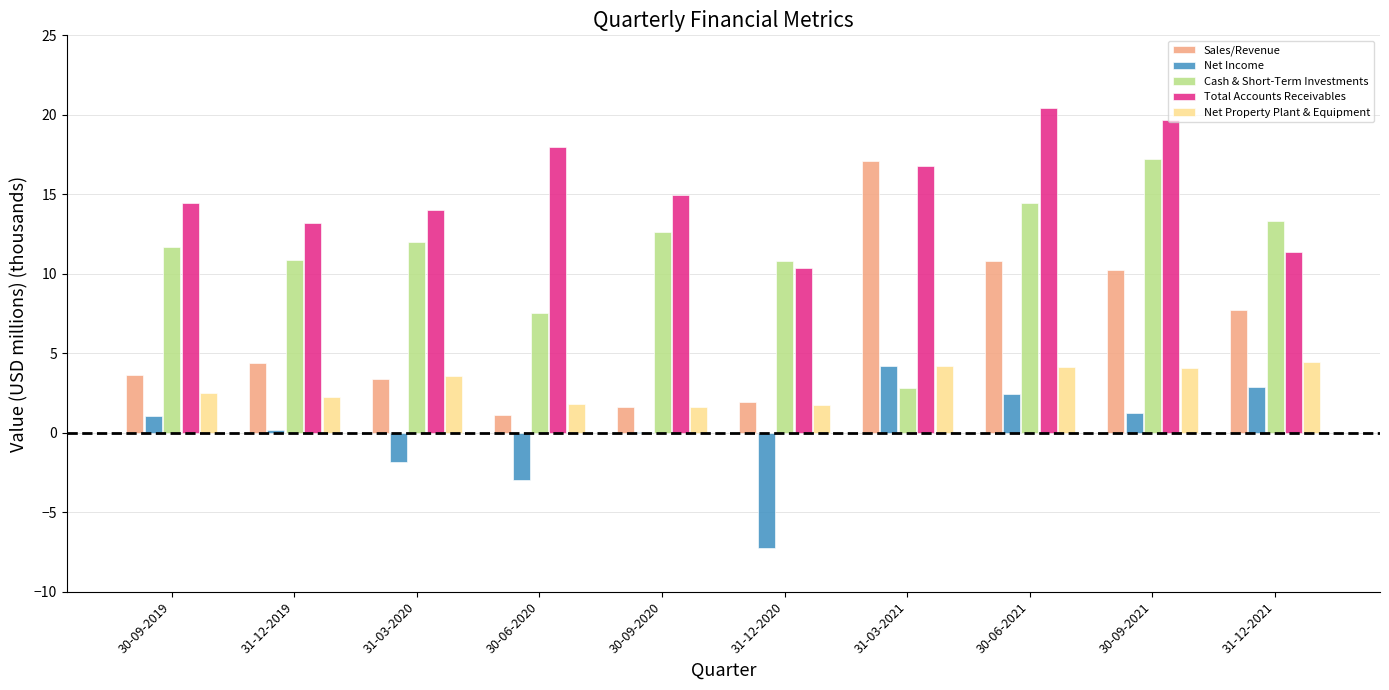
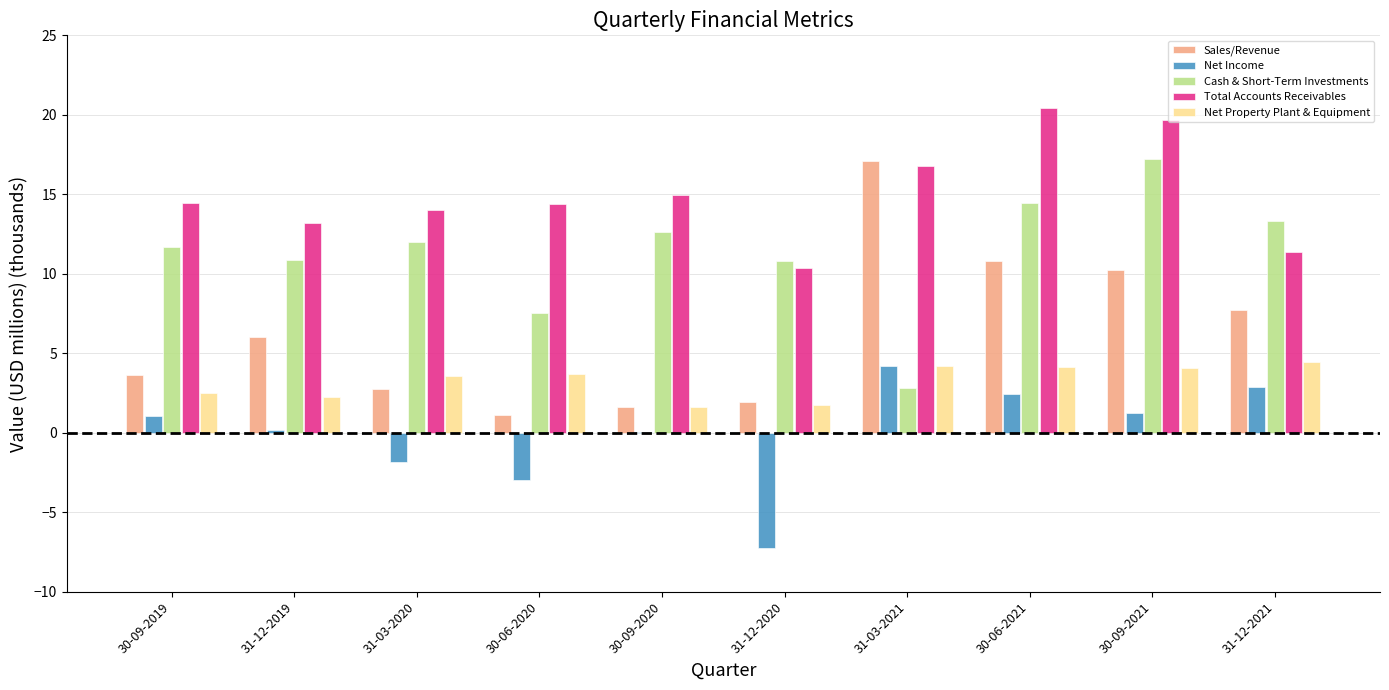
Sales/Revenue, 31-12-2019: 4.4 -> 6.1
Sales/Revenue, 31-03-2020: 3.4 -> 2.8
Total Accounts Receivables, 30-06-2020: 18.0 -> 14.4
Net Property Plant & Equipment, 30-06-2020: 1.8 -> 3.7
